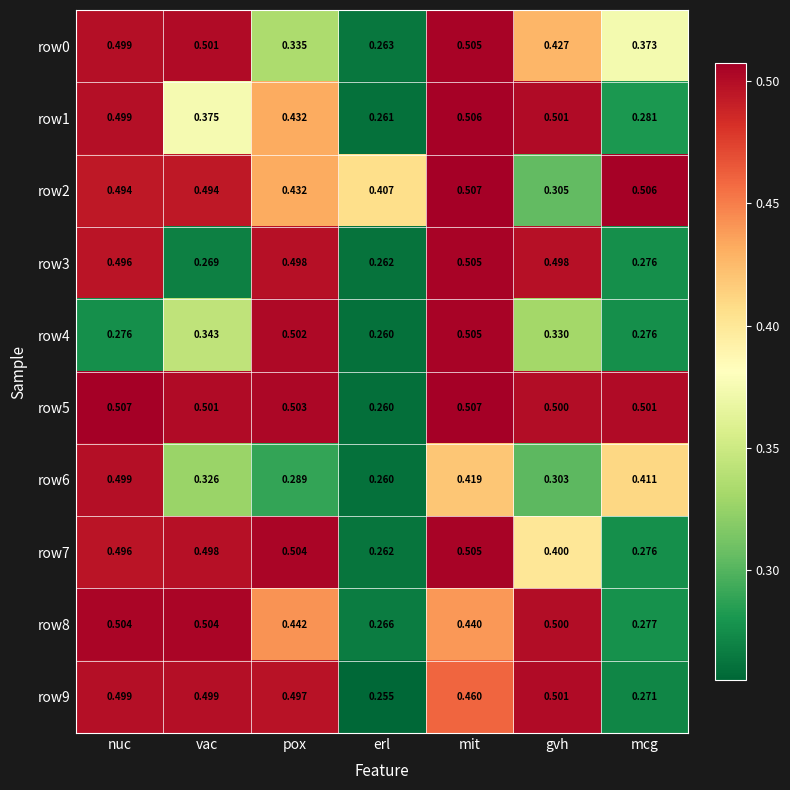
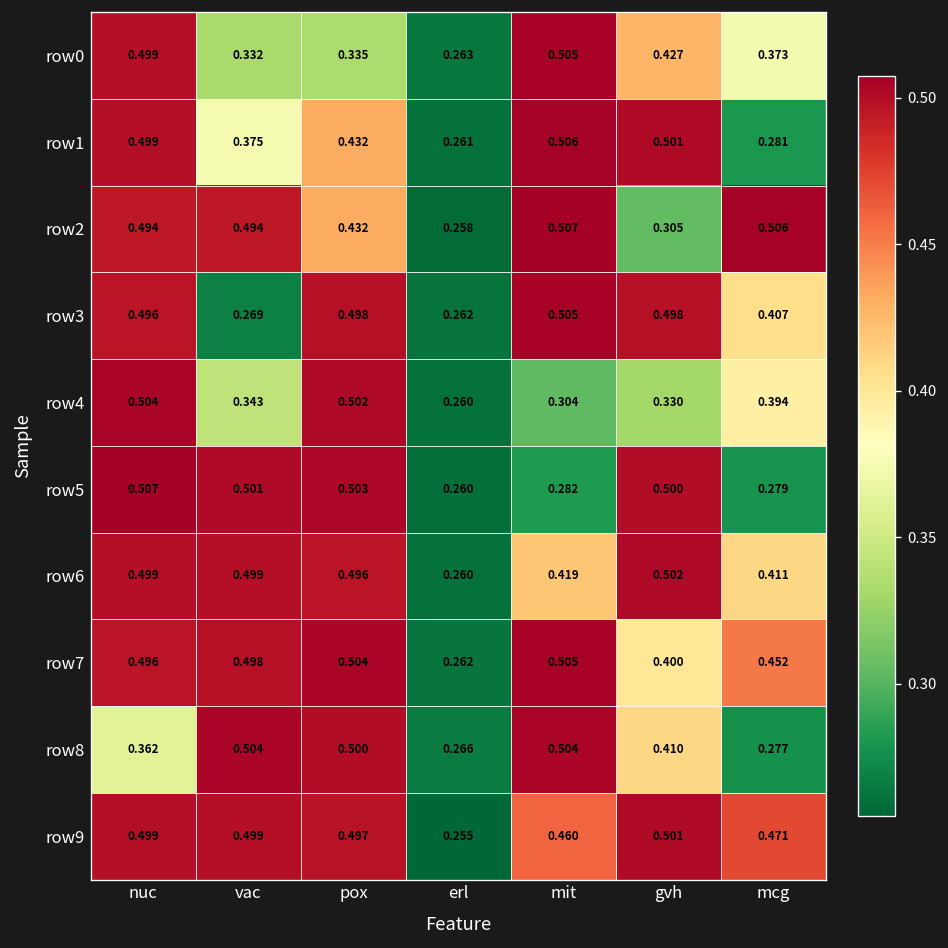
row0, vac: 0.501 -> 0.332
row2, erl: 0.407 -> 0.258
row3, mcg: 0.276 -> 0.407
row4, nuc: 0.276 -> 0.504
row4, mit: 0.505 -> 0.304
row4, mcg: 0.276 -> 0.394
row5, mit: 0.507 -> 0.282
row5, mcg: 0.501 -> 0.279
row6, vac: 0.326 -> 0.499
row6, pox: 0.289 -> 0.496
row6, gvh: 0.303 -> 0.502
row7, mcg: 0.276 -> 0.452
row8, nuc: 0.504 -> 0.362
row8, pox: 0.442 -> 0.500
row8, mit: 0.440 -> 0.504
row8, gvh: 0.500 -> 0.410
row9, mcg: 0.271 -> 0.471
